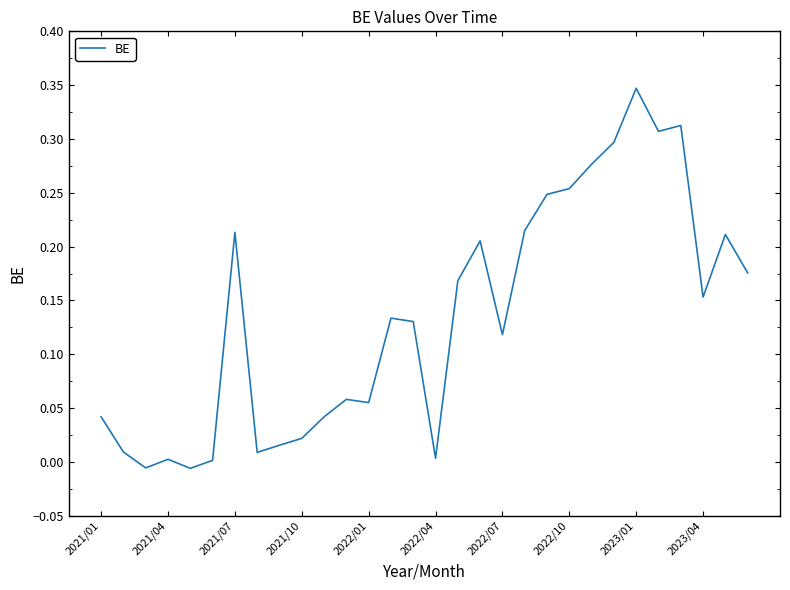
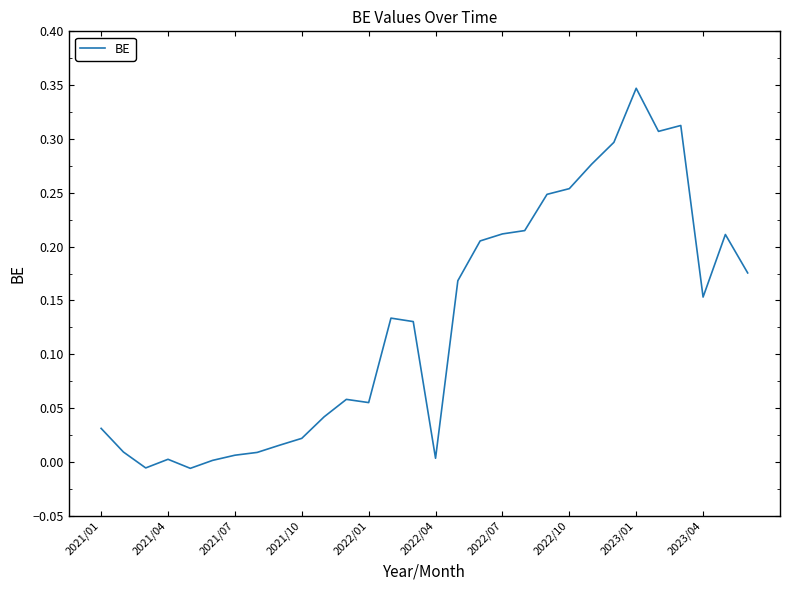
2021/01: 0.042 -> 0.031
2021/07: 0.213 -> 0.006
2022/07: 0.118 -> 0.212
